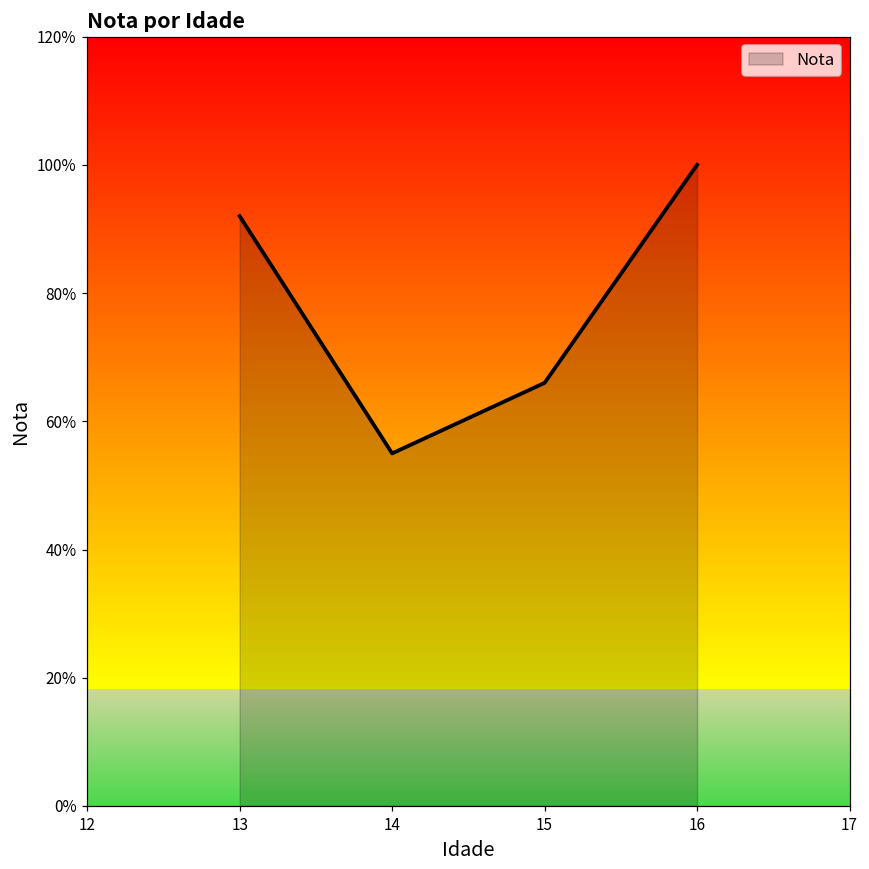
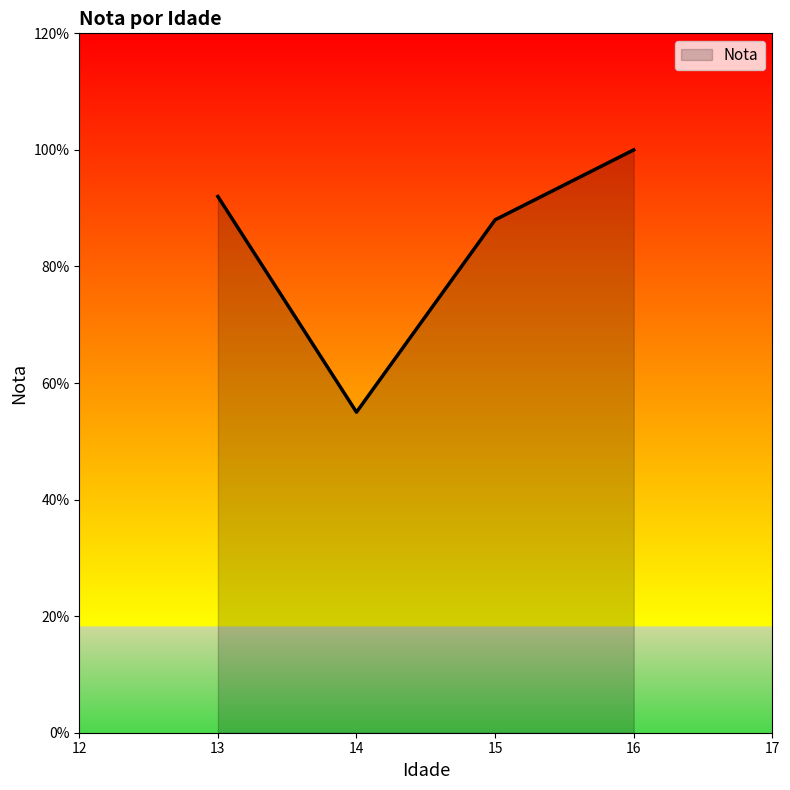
15: 66% -> 88%
